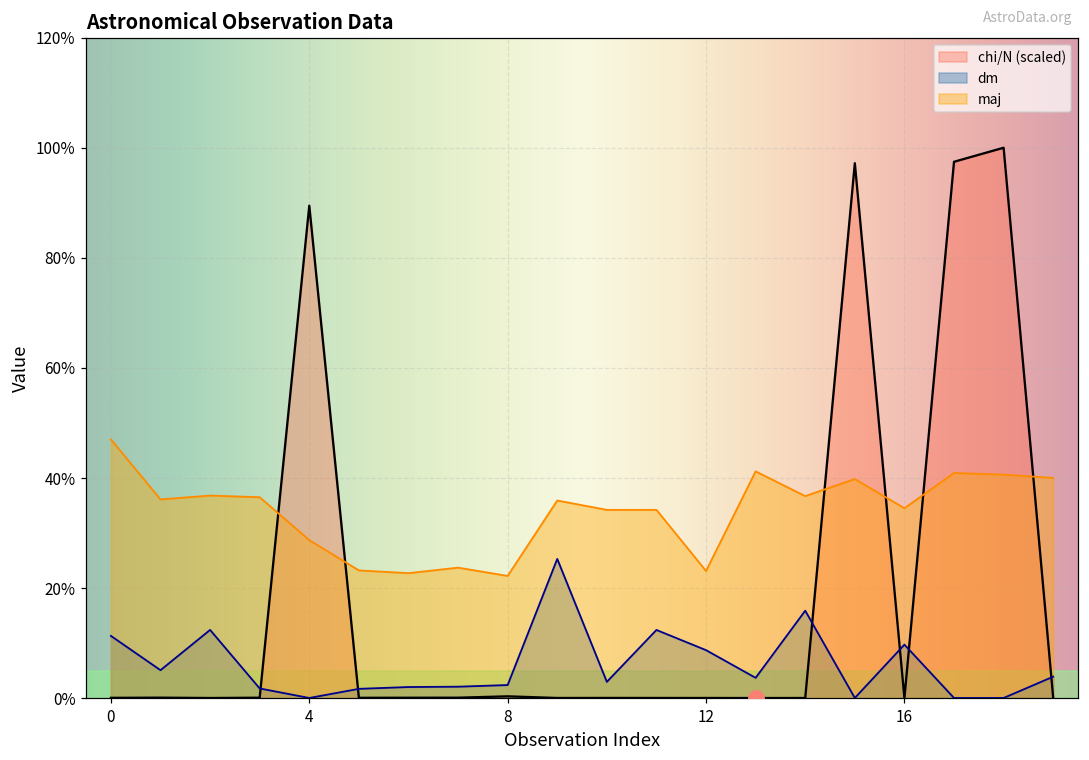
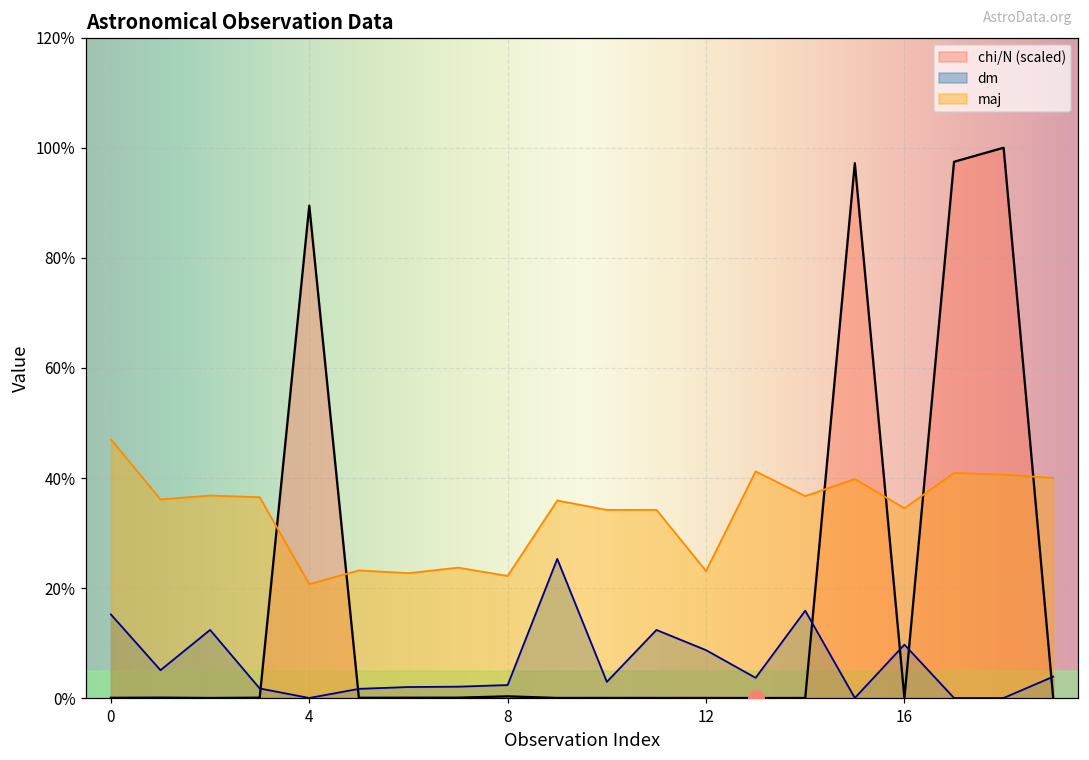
dm, 0: 11% -> 15%
maj, 4: 29% -> 21%
